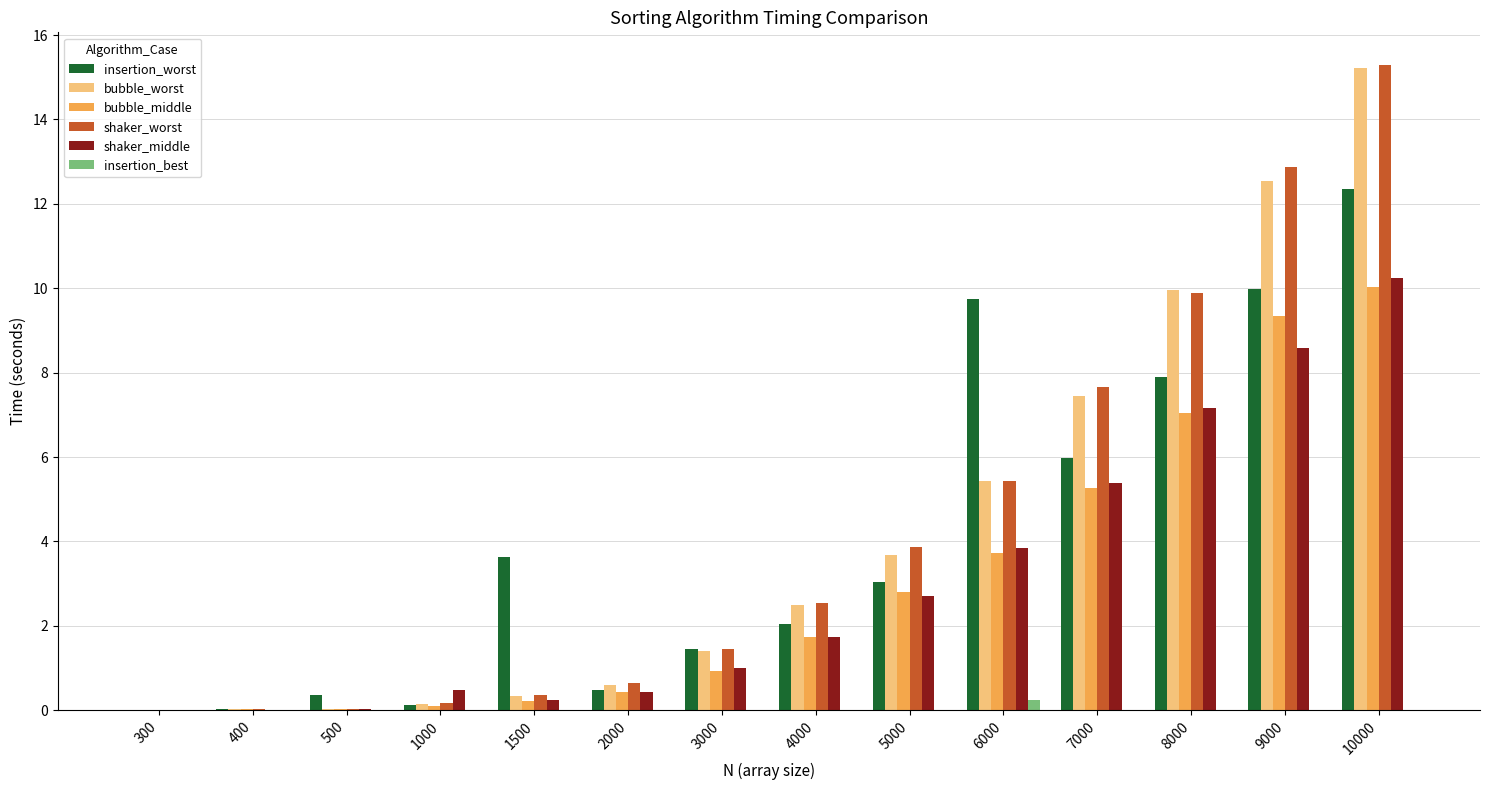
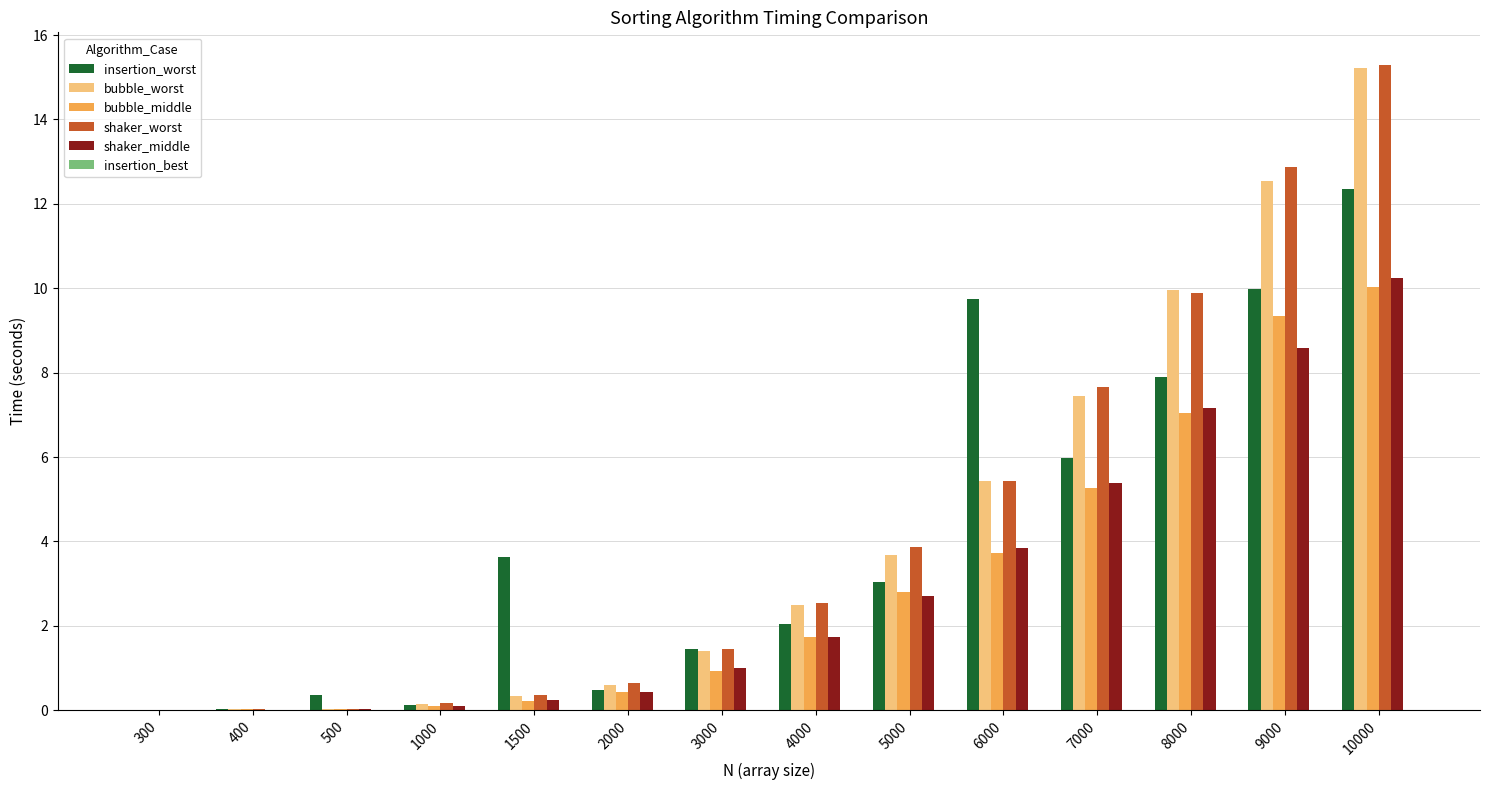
shaker_middle, 1000: 0.5 -> 0.1
insertion_best, 6000: 0.2 -> 0.0
